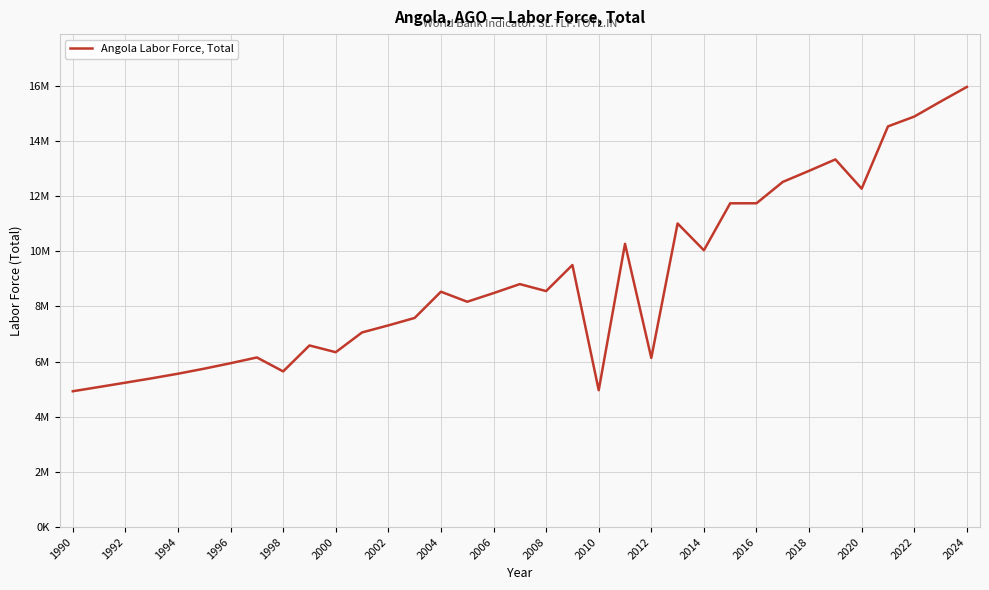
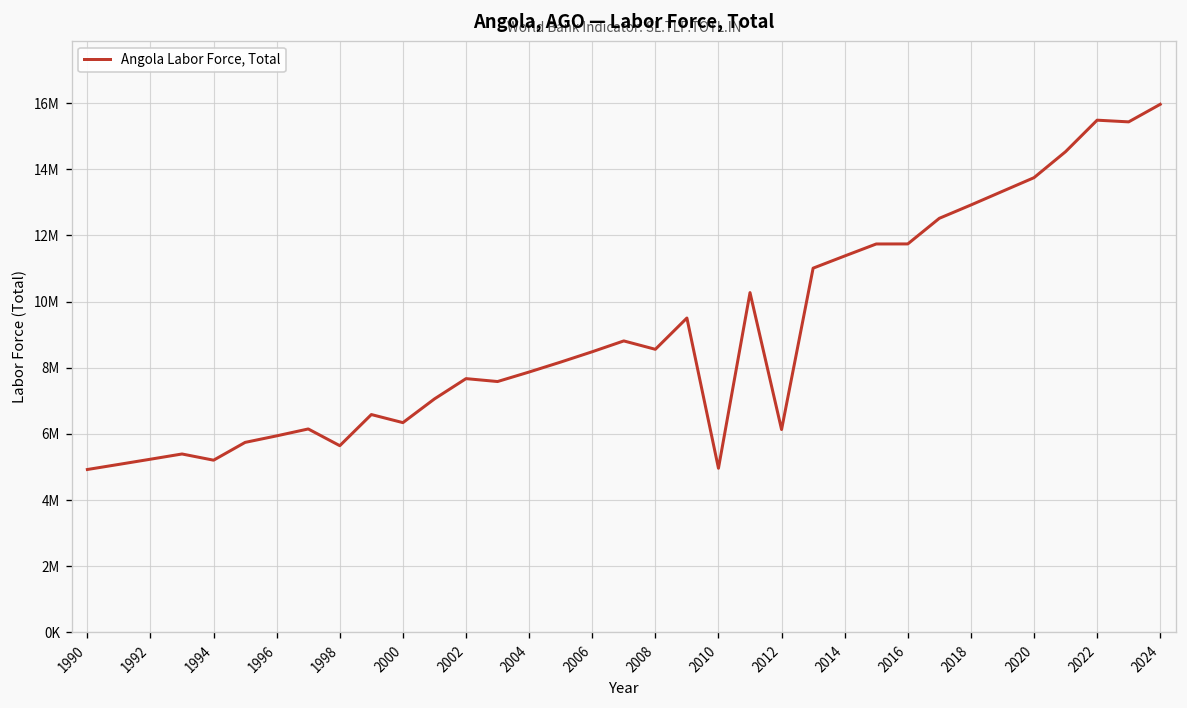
1994: 5600000 -> 5200000
2002: 7300000 -> 7700000
2004: 8500000 -> 7900000
2014: 10000000 -> 11400000
2020: 12300000 -> 13700000
2022: 14900000 -> 15500000
